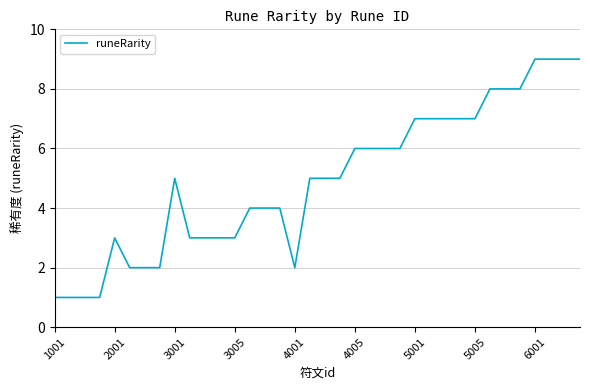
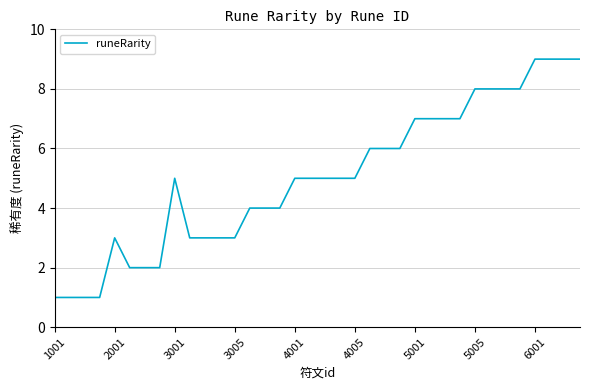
4001: 2 -> 5
4005: 6 -> 5
5005: 7 -> 8
